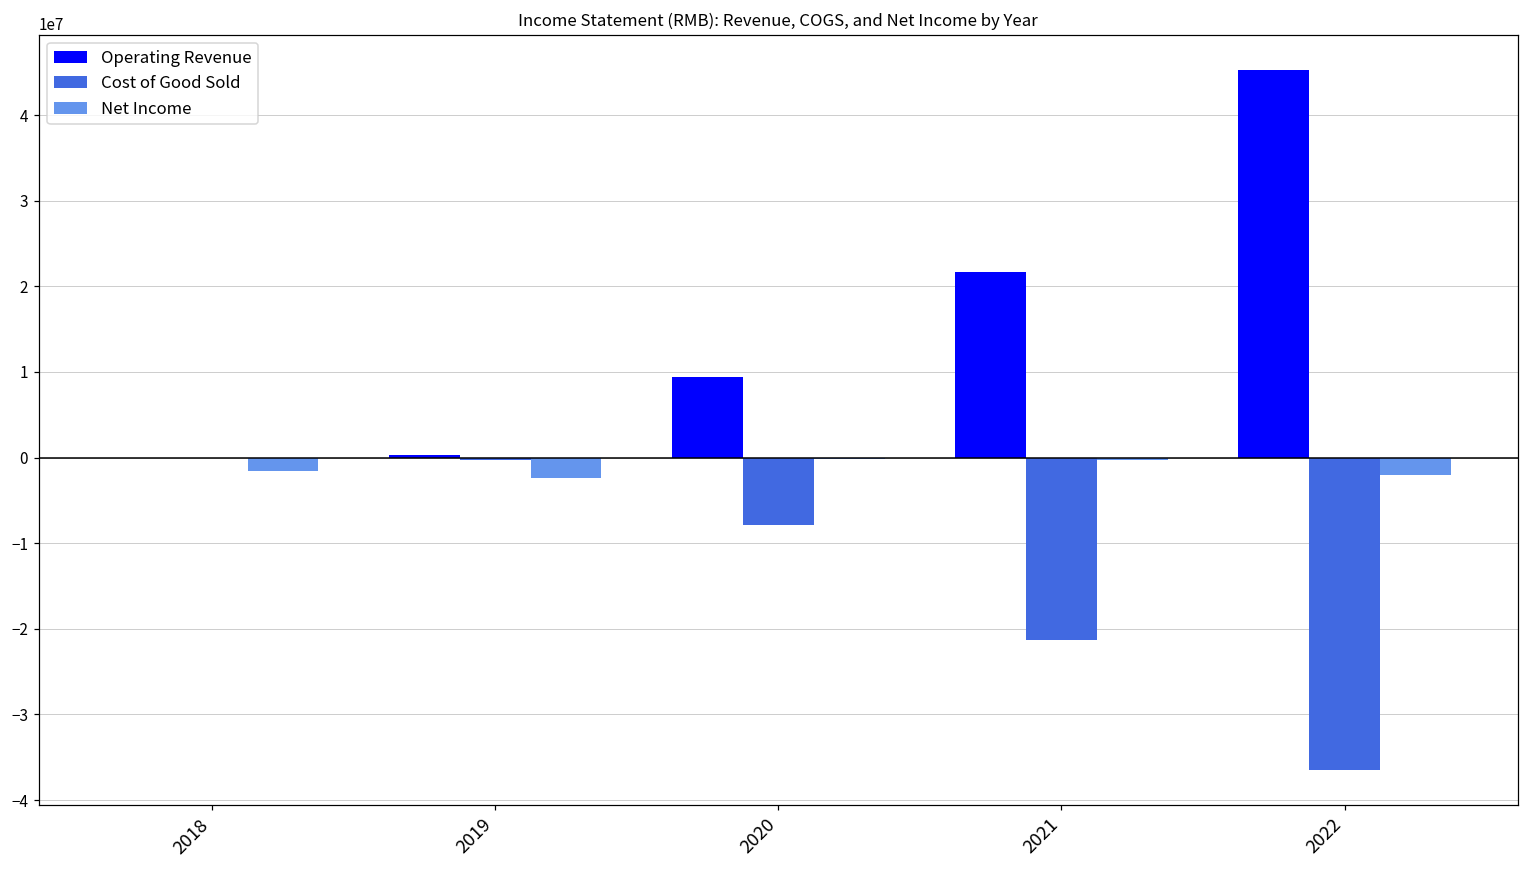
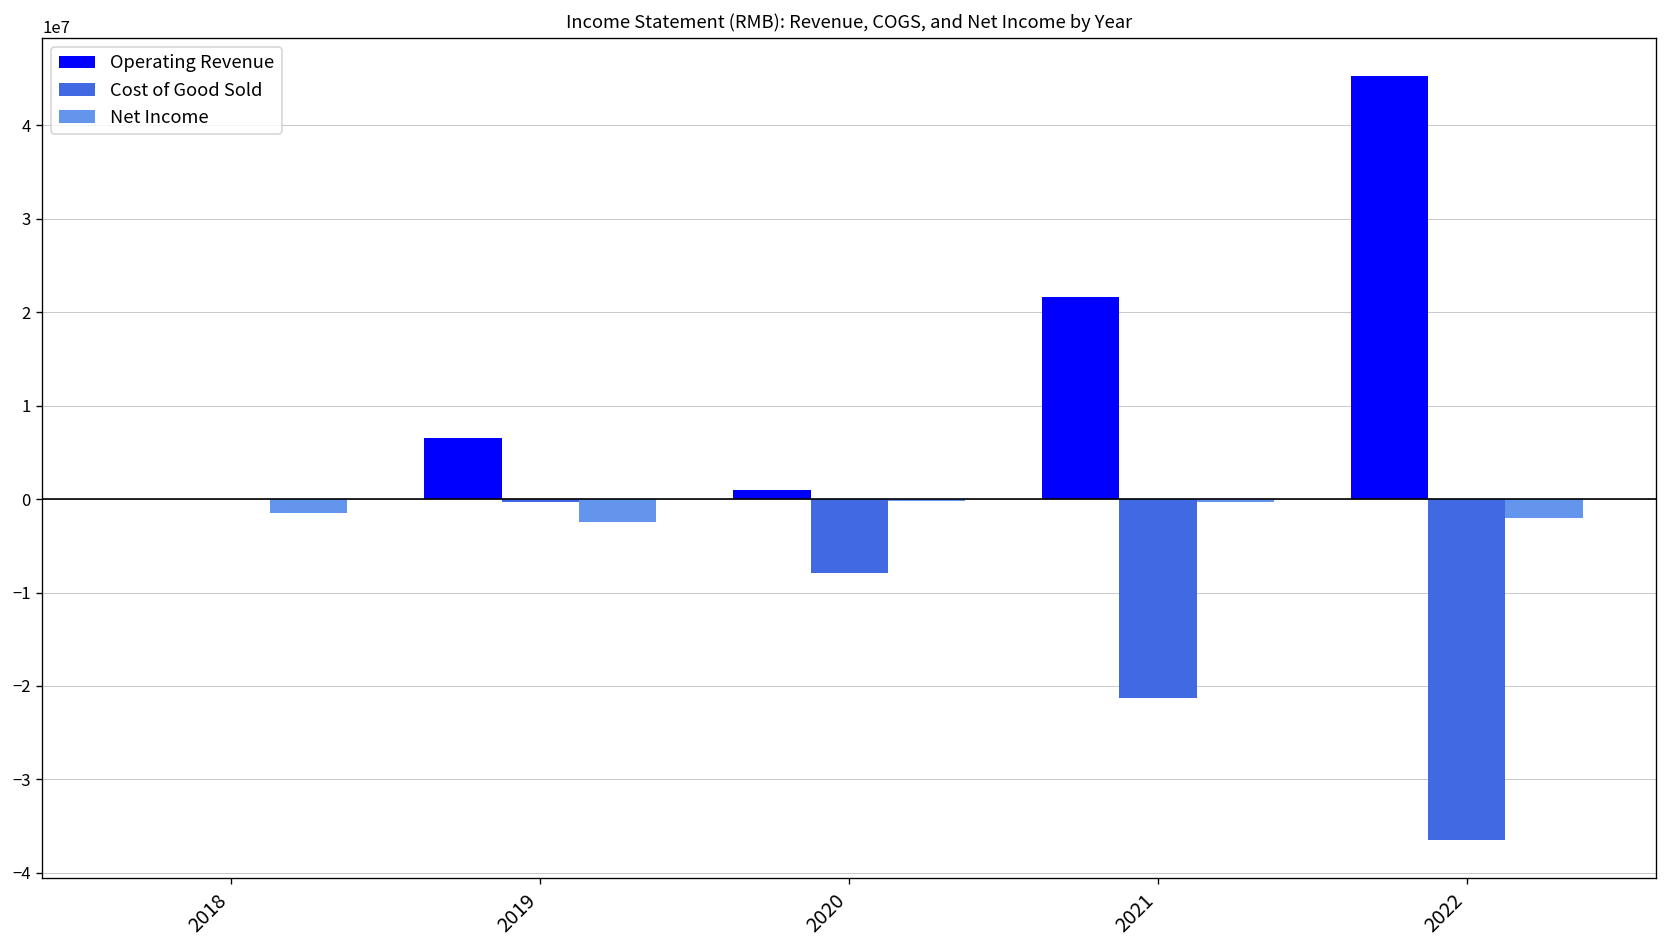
Operating Revenue, 2019: 0 -> 7000000
Operating Revenue, 2020: 9000000 -> 1000000
